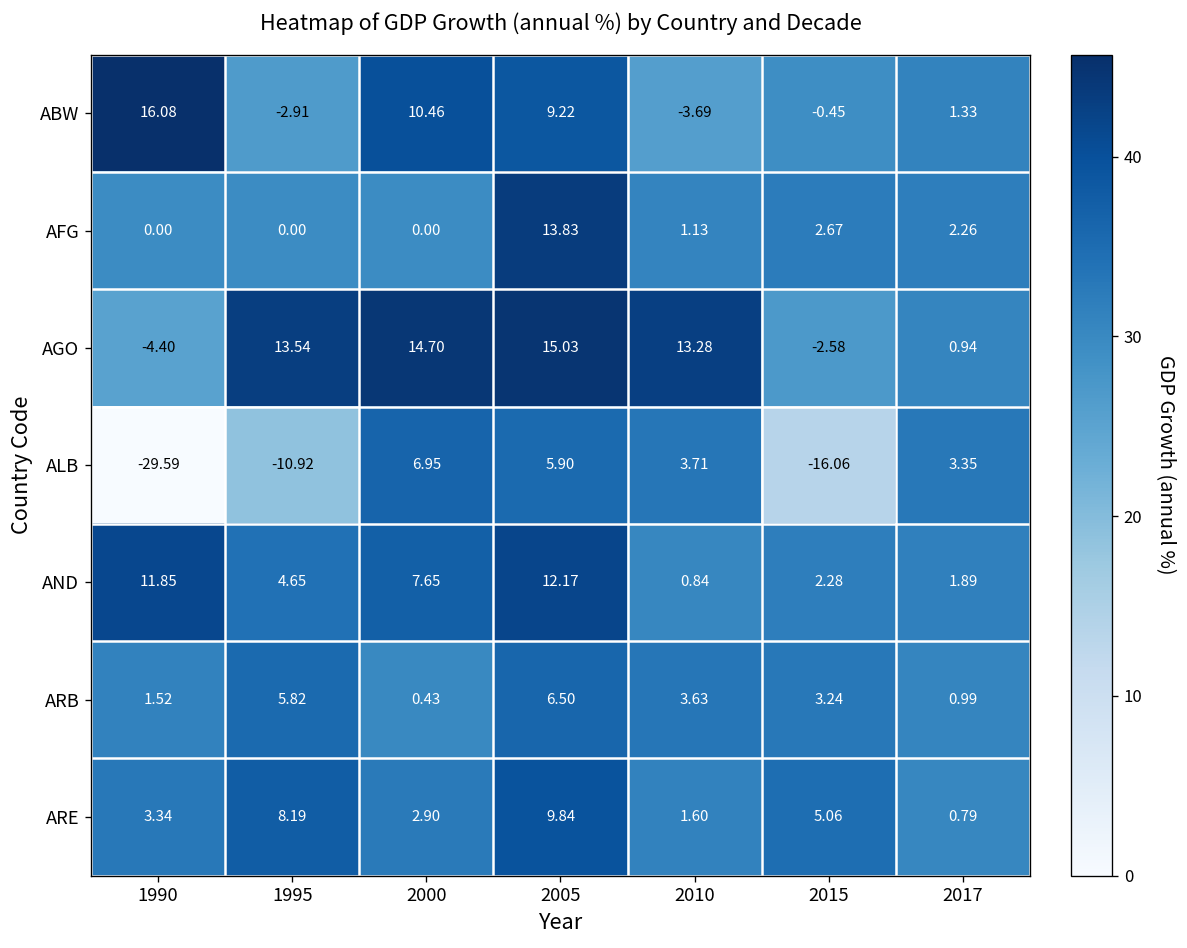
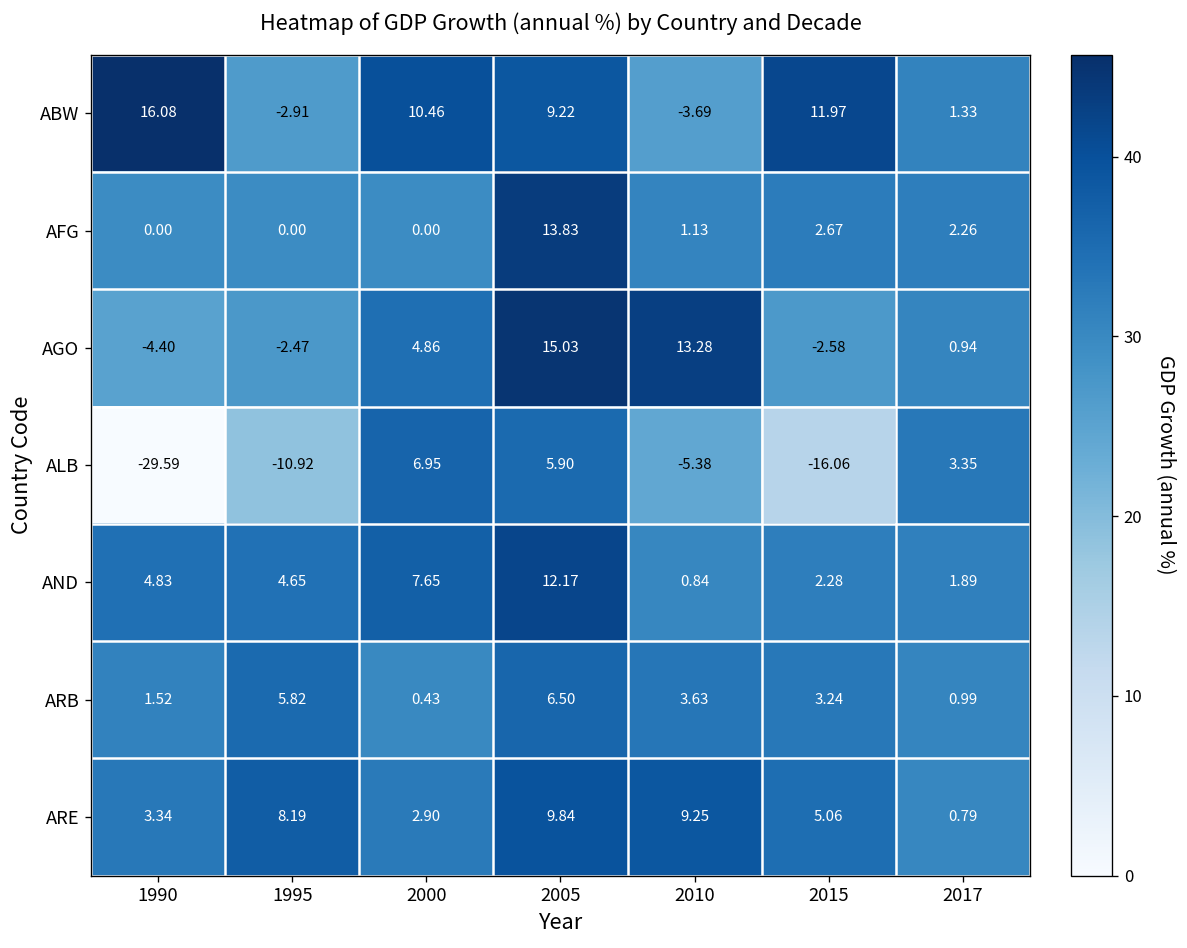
ABW, 2015: -0.45 -> 11.97
AGO, 1995: 13.54 -> -2.47
AGO, 2000: 14.70 -> 4.86
ALB, 2010: 3.71 -> -5.38
AND, 1990: 11.85 -> 4.83
ARE, 2010: 1.60 -> 9.25
